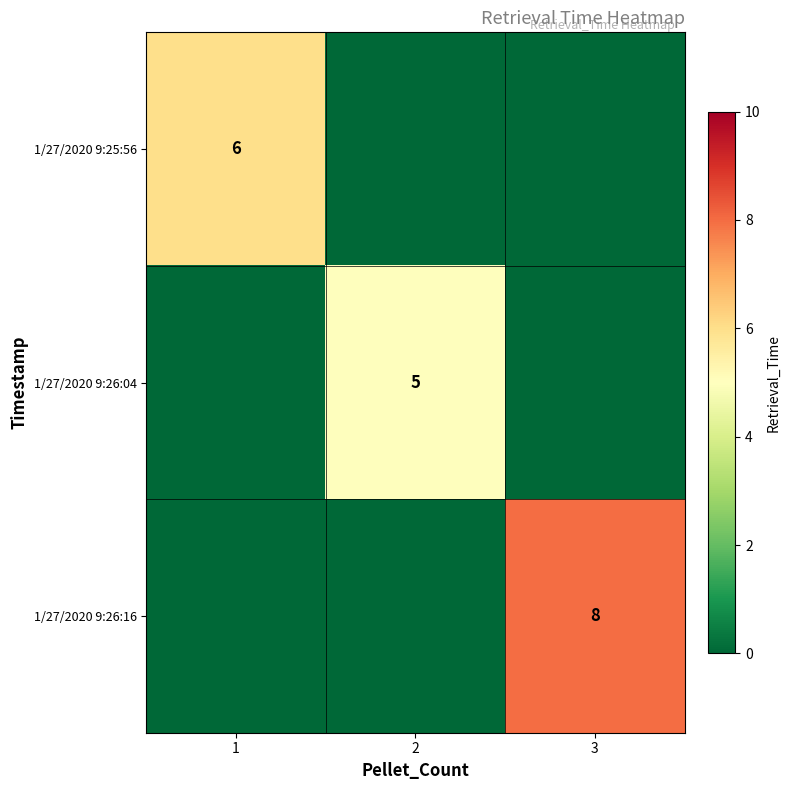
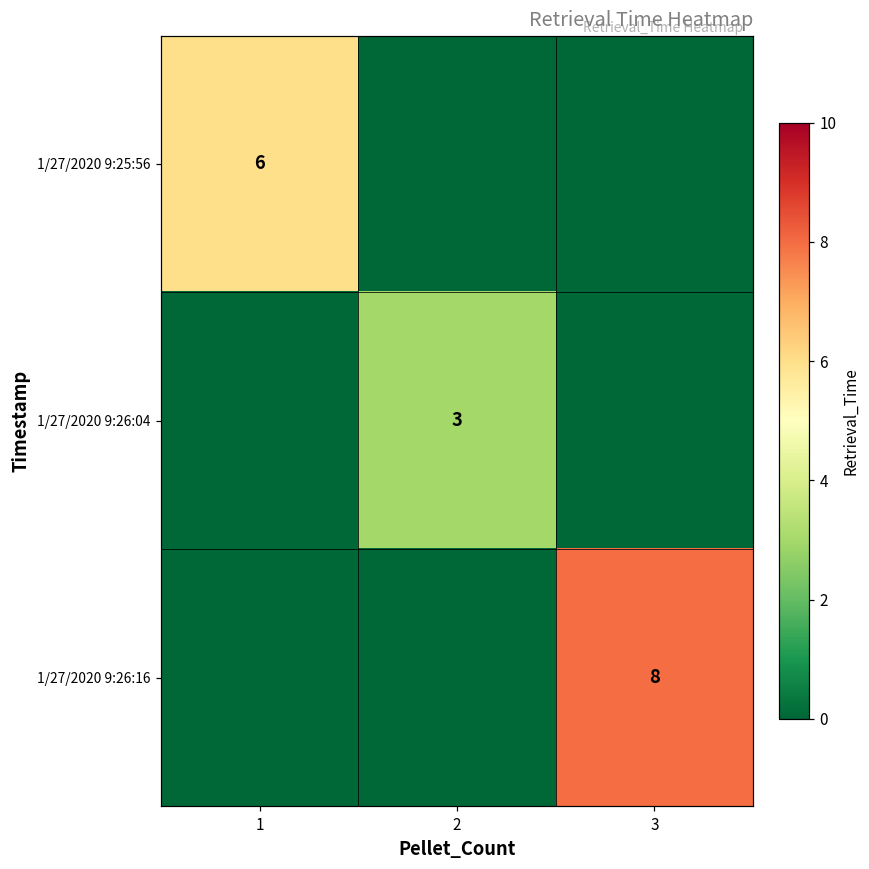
1/27/2020 9:26:04, 2: 5 -> 3
